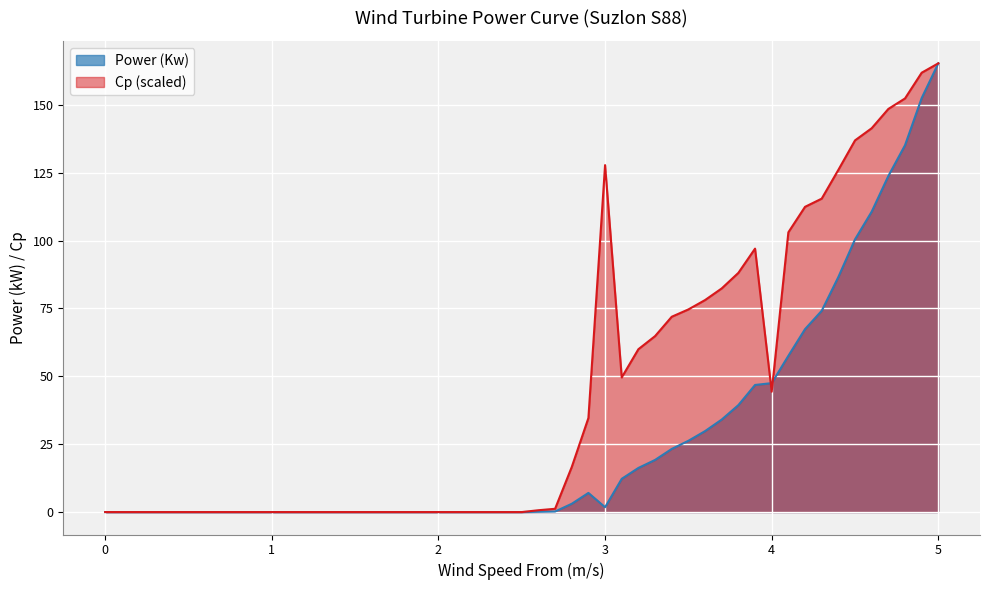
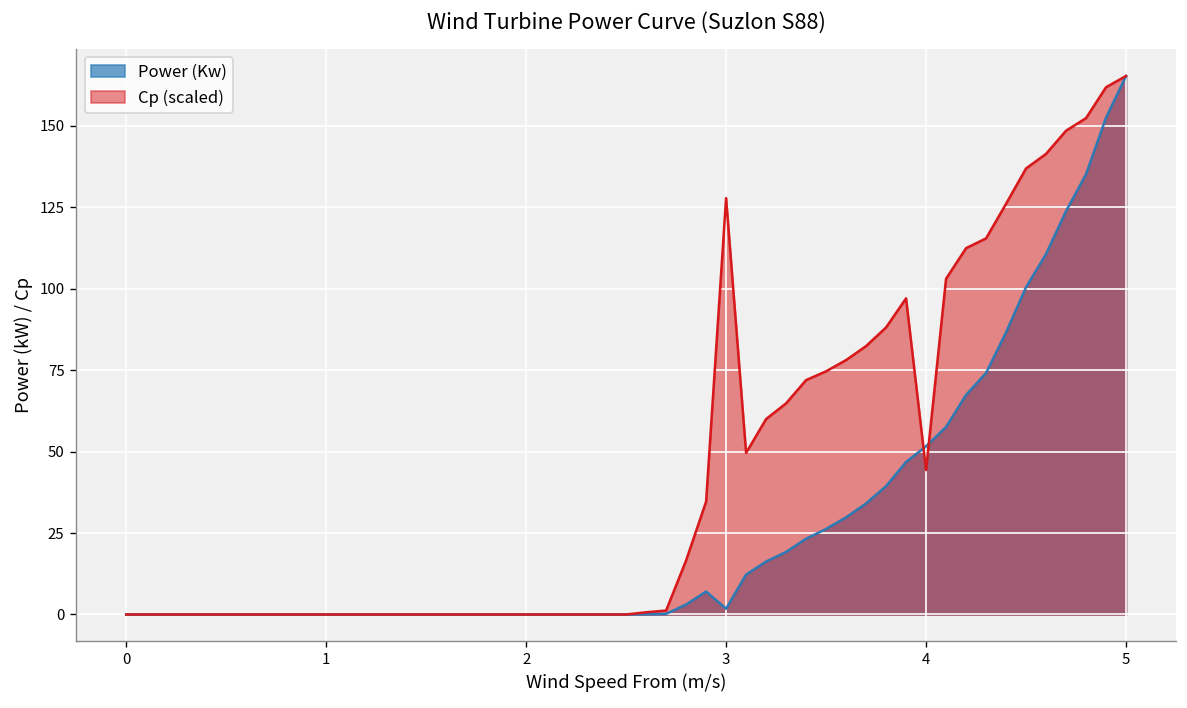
Power (Kw), 4: 47 -> 52
